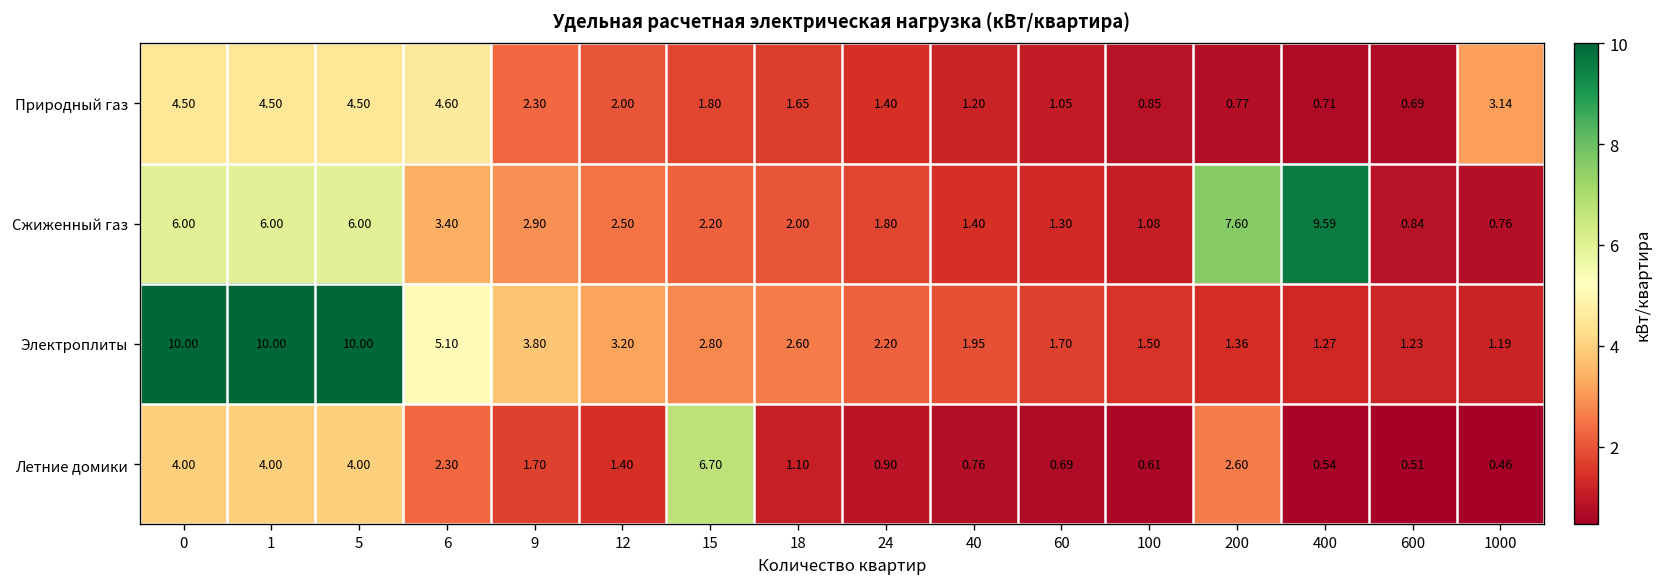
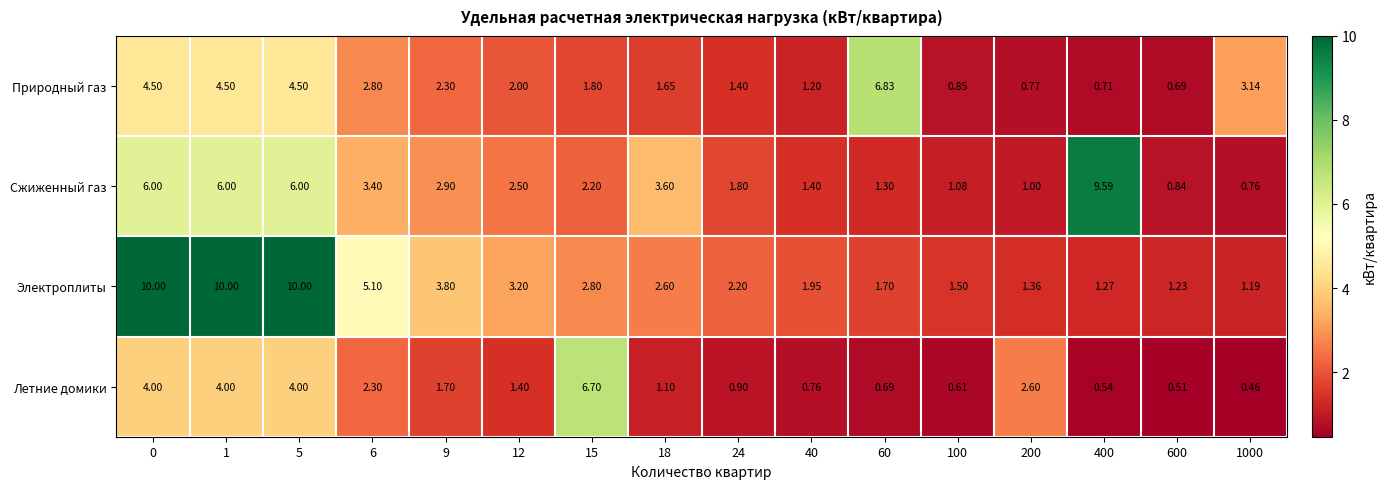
Природный газ, 6: 4.60 -> 2.80
Природный газ, 60: 1.05 -> 6.83
Сжиженный газ, 18: 2.00 -> 3.60
Сжиженный газ, 200: 7.60 -> 1.00
